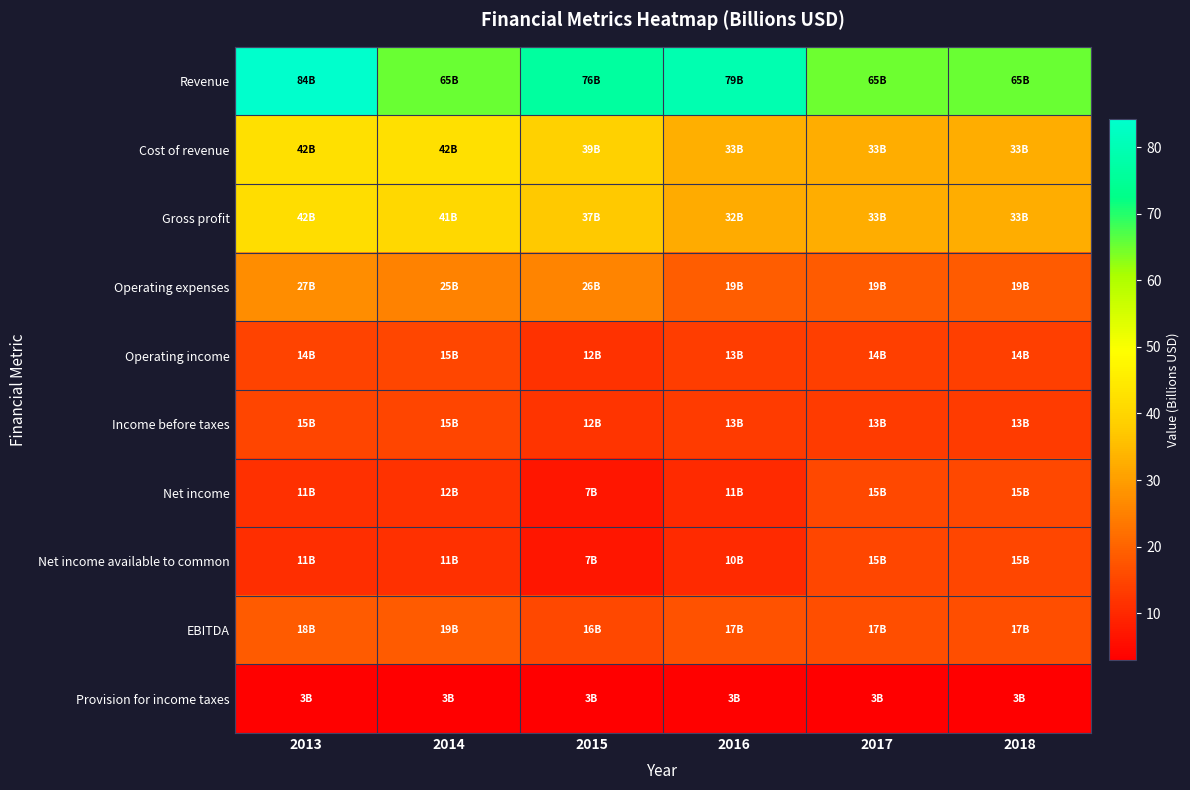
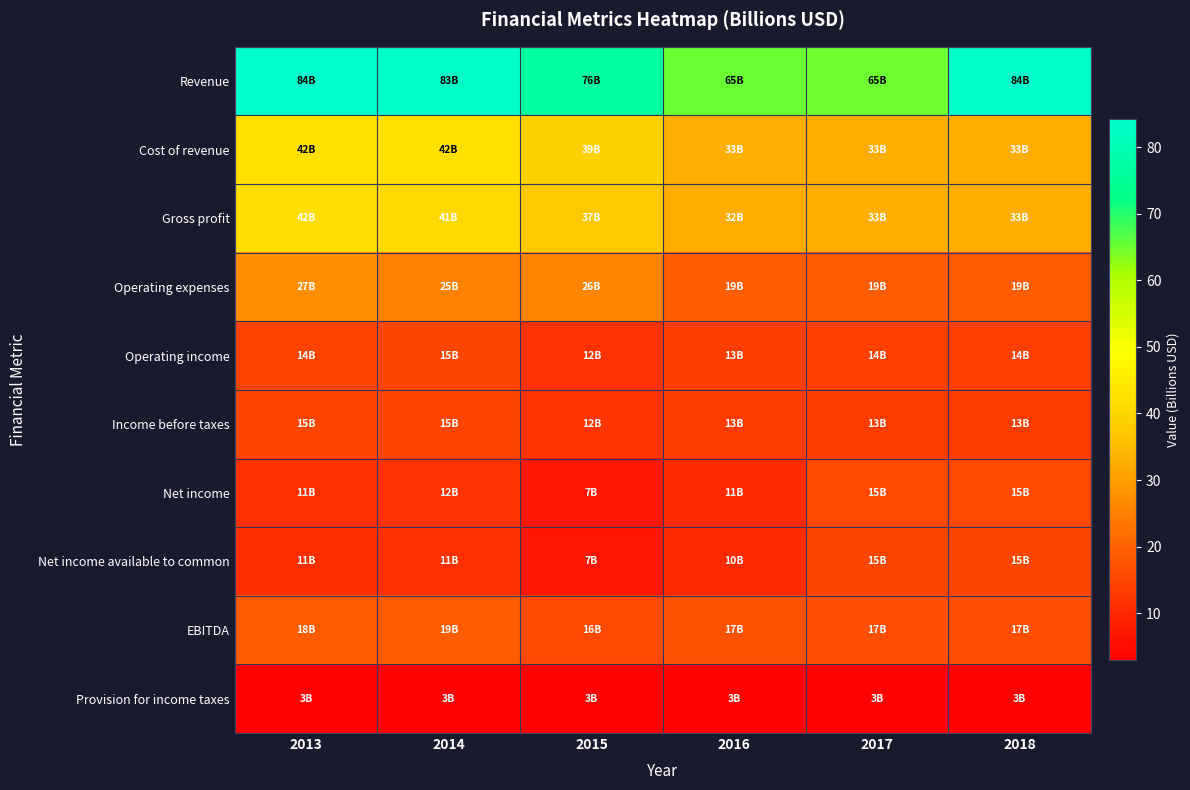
Revenue, 2014: 65B -> 83B
Revenue, 2016: 79B -> 65B
Revenue, 2018: 65B -> 84B
